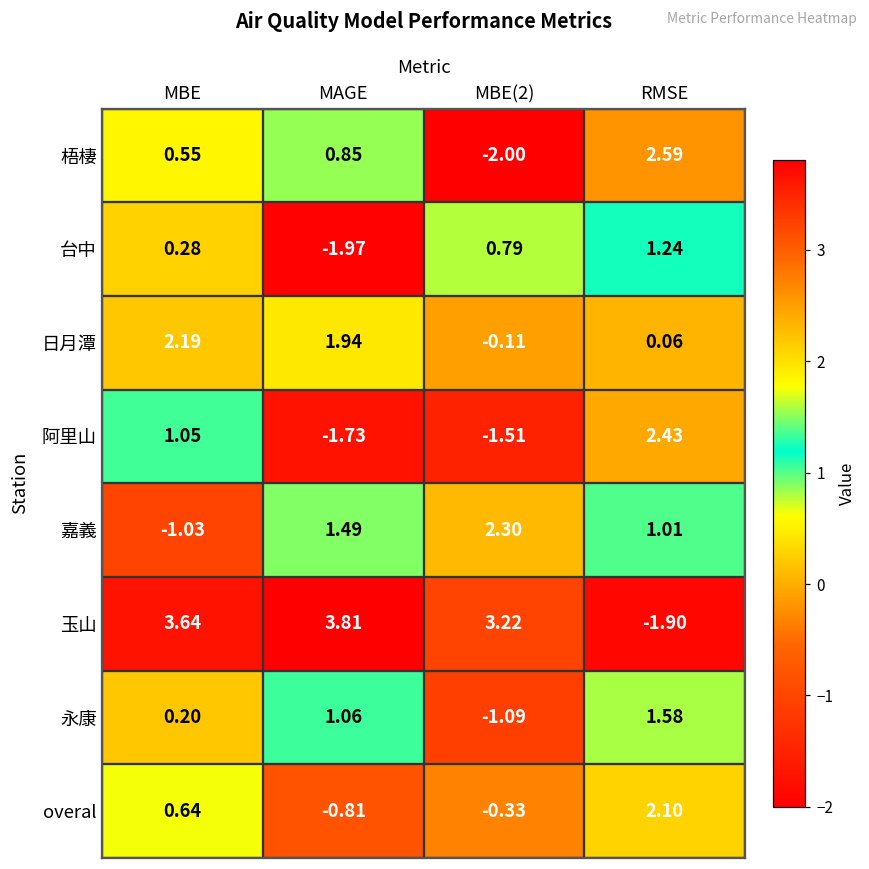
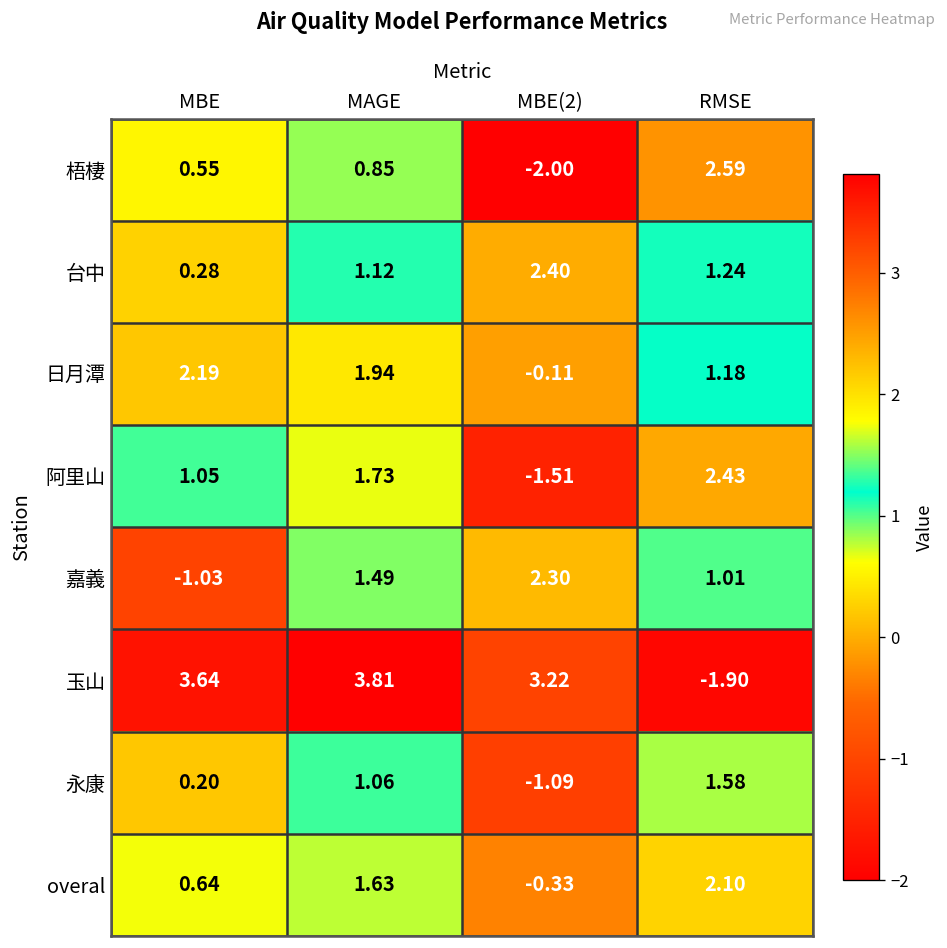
台中, MAGE: -1.97 -> 1.12
台中, MBE(2): 0.79 -> 2.40
日月潭, RMSE: 0.06 -> 1.18
阿里山, MAGE: -1.73 -> 1.73
overal, MAGE: -0.81 -> 1.63
